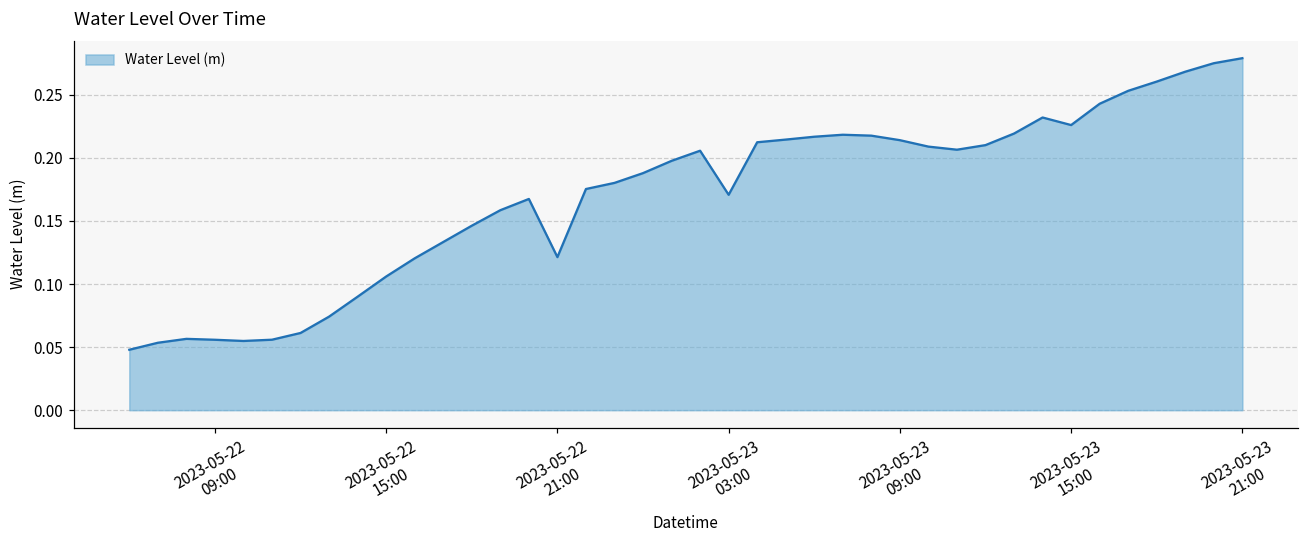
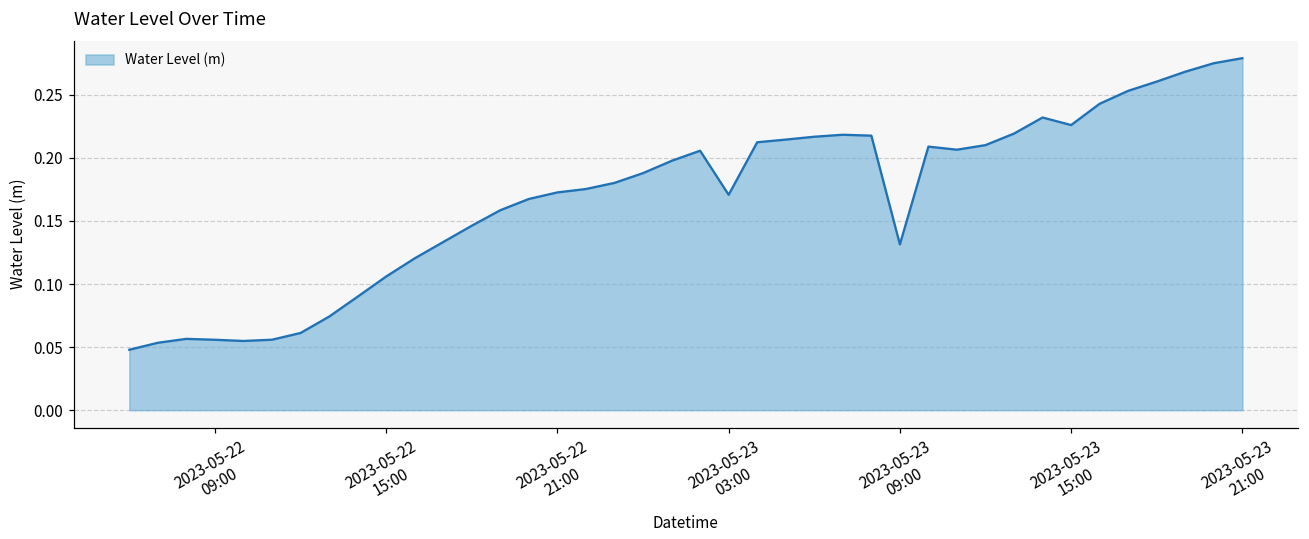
2023-05-22 21:00: 0.121 -> 0.173
2023-05-23 09:00: 0.214 -> 0.131
